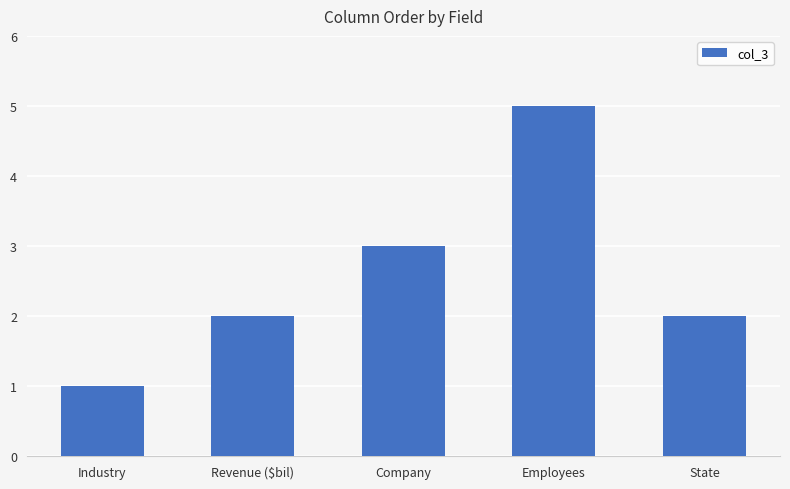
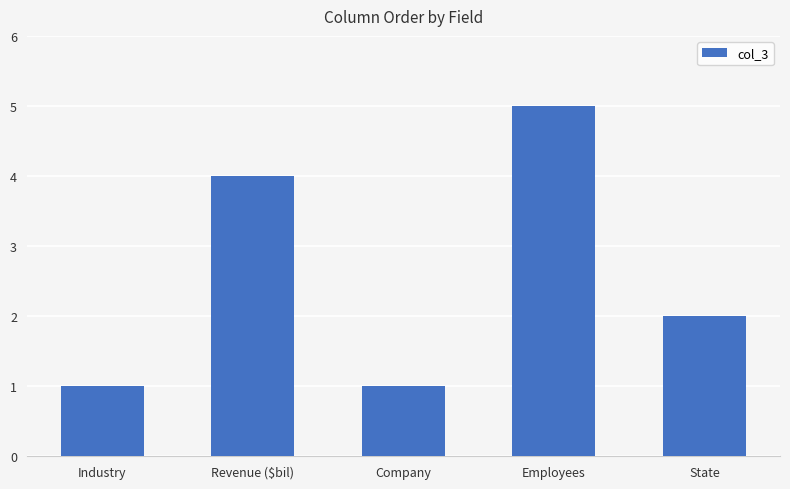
Revenue ($bil): 2 -> 4
Company: 3 -> 1
